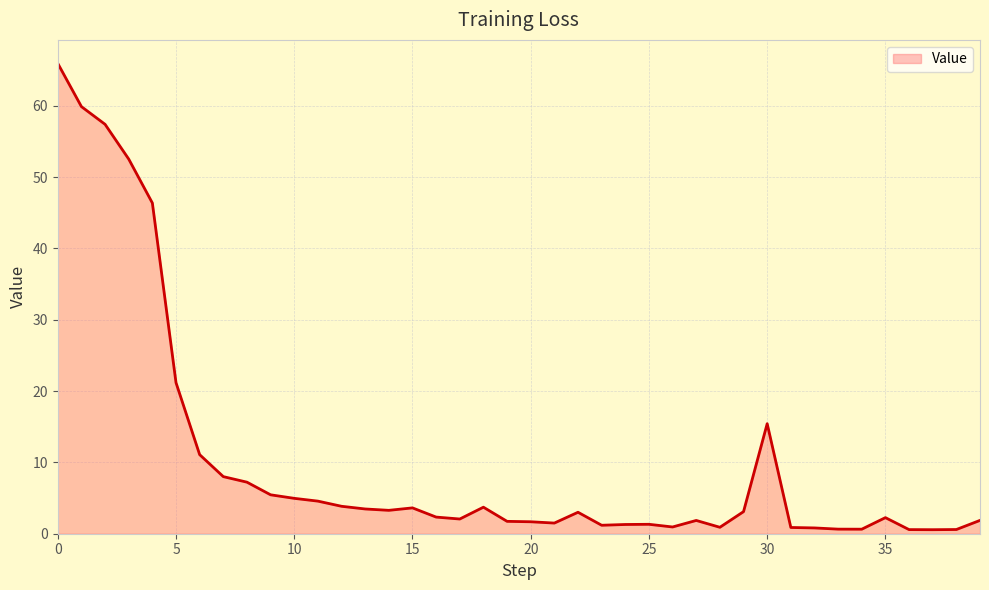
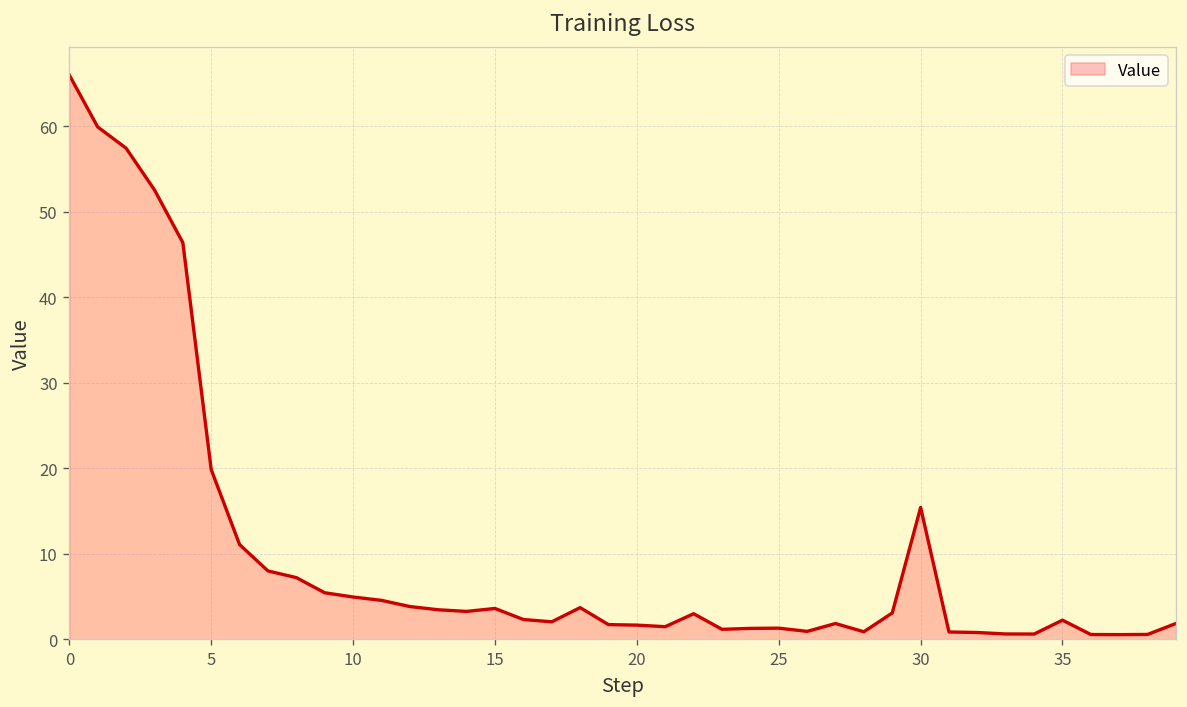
5: 21 -> 20
